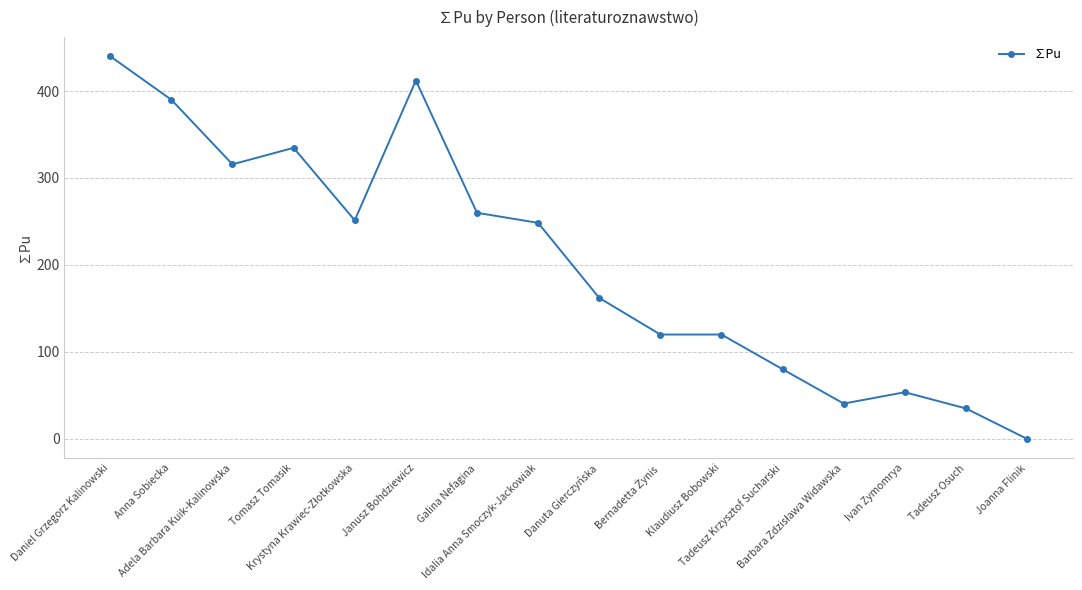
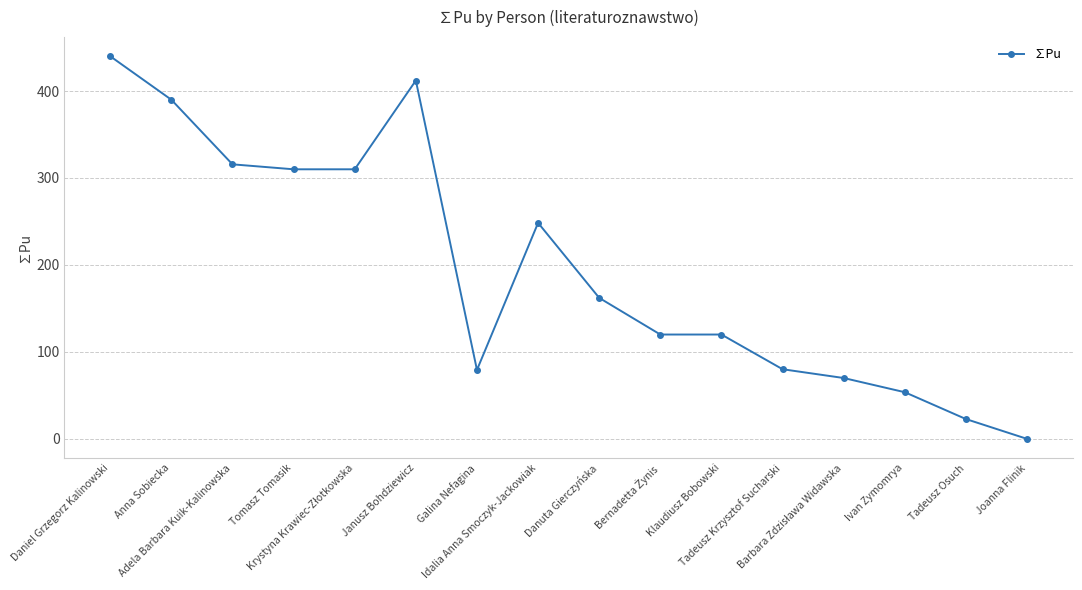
Tomasz Tomasik: 330 -> 310
Krystyna Krawiec-Złotkowska: 250 -> 310
Galina Nefagina: 260 -> 80
Barbara Zdzisława Widawska: 40 -> 70
Tadeusz Osuch: 40 -> 20
